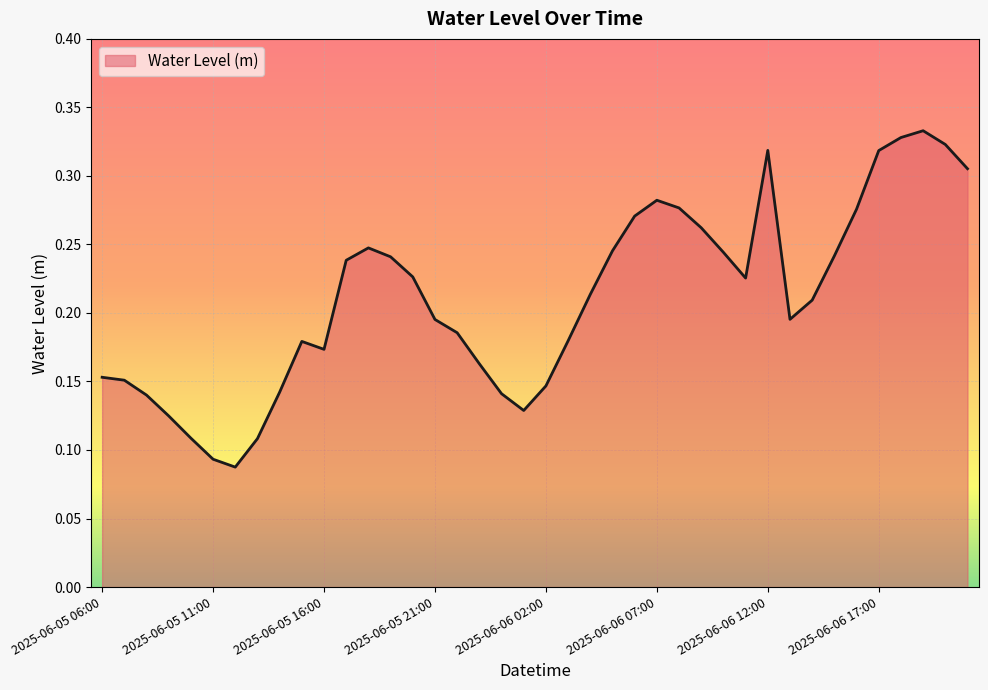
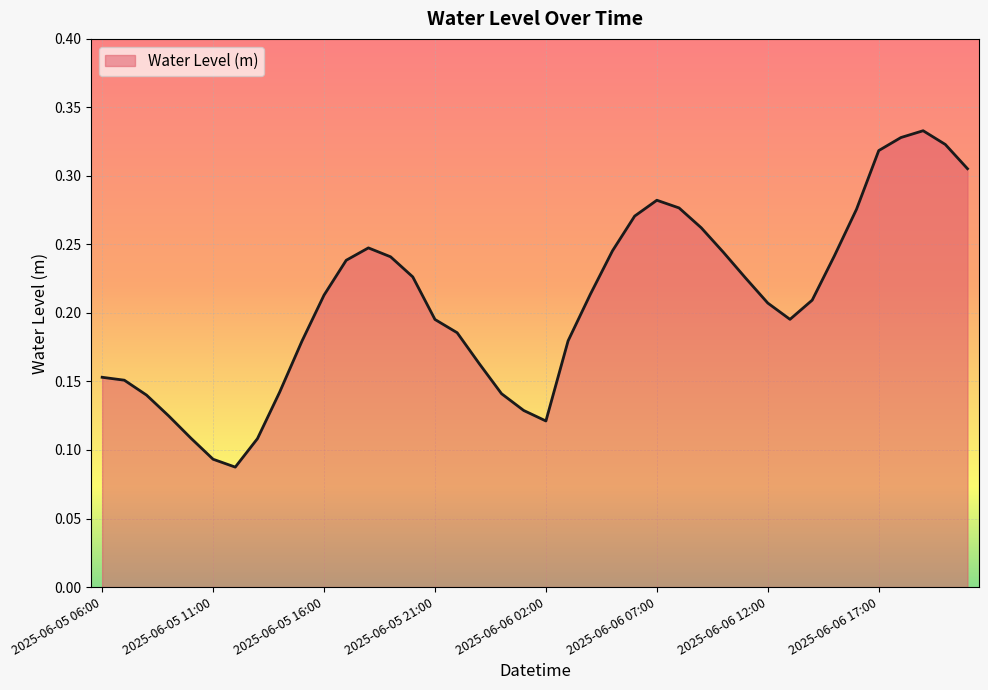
2025-06-05 16:00: 0.173 -> 0.213
2025-06-06 02:00: 0.147 -> 0.121
2025-06-06 12:00: 0.319 -> 0.207
